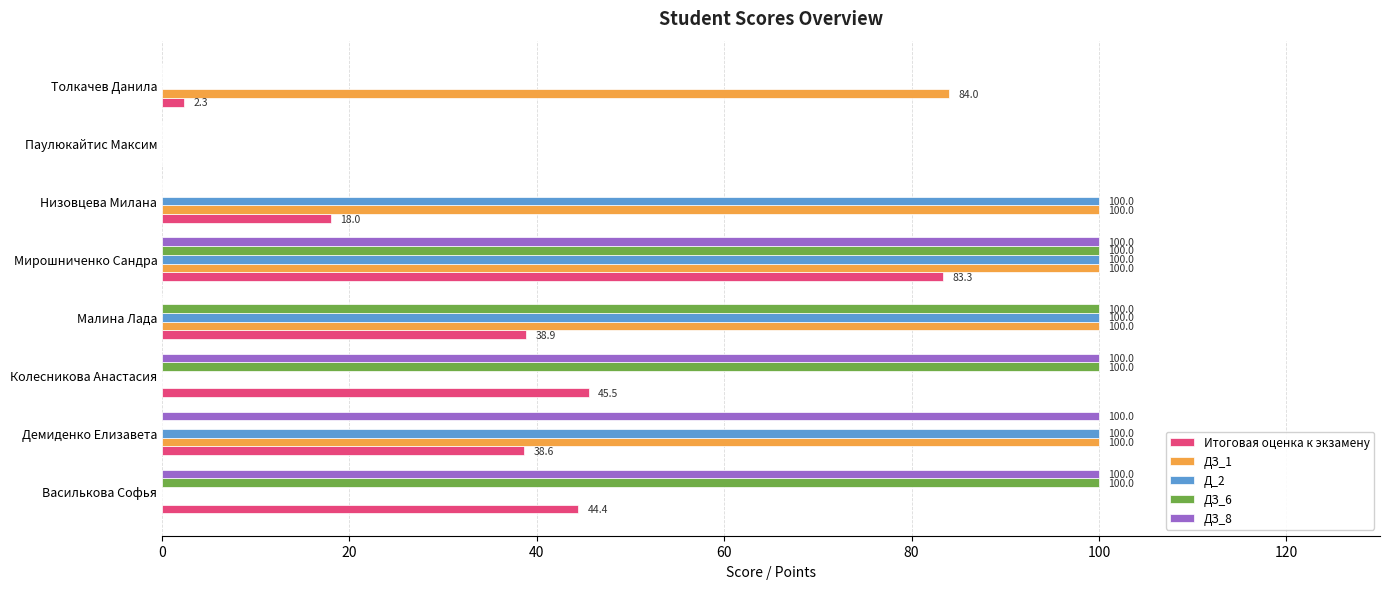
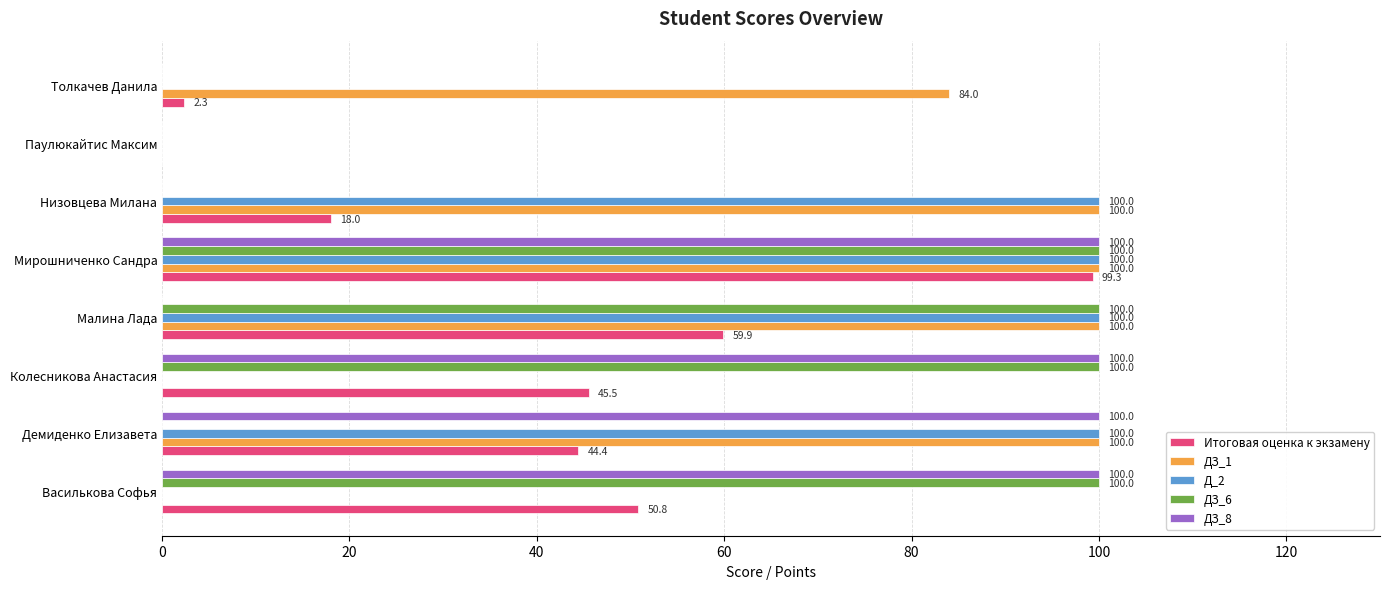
Итоговая оценка к экзамену, Мирошниченко Сандра: 83.3 -> 99.3
Итоговая оценка к экзамену, Малина Лада: 38.9 -> 59.9
Итоговая оценка к экзамену, Демиденко Елизавета: 38.6 -> 44.4
Итоговая оценка к экзамену, Василькова Софья: 44.4 -> 50.8
